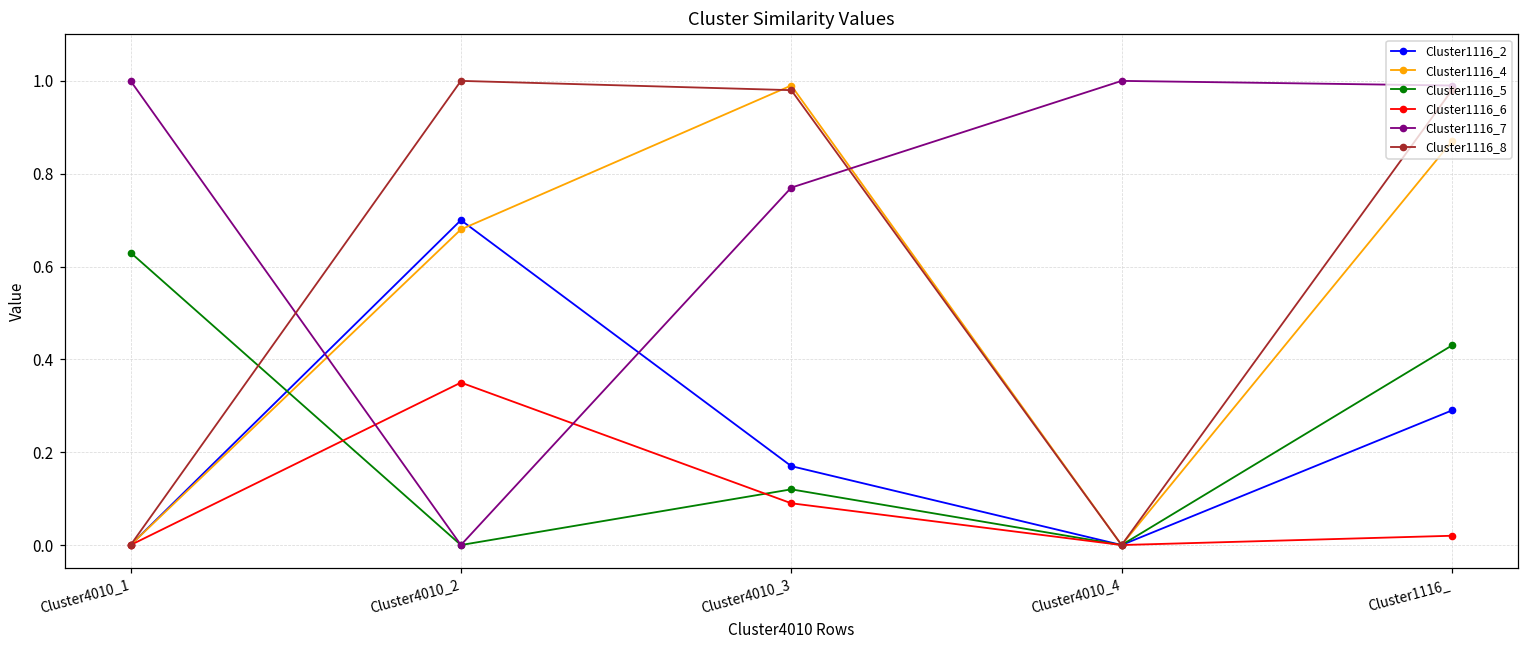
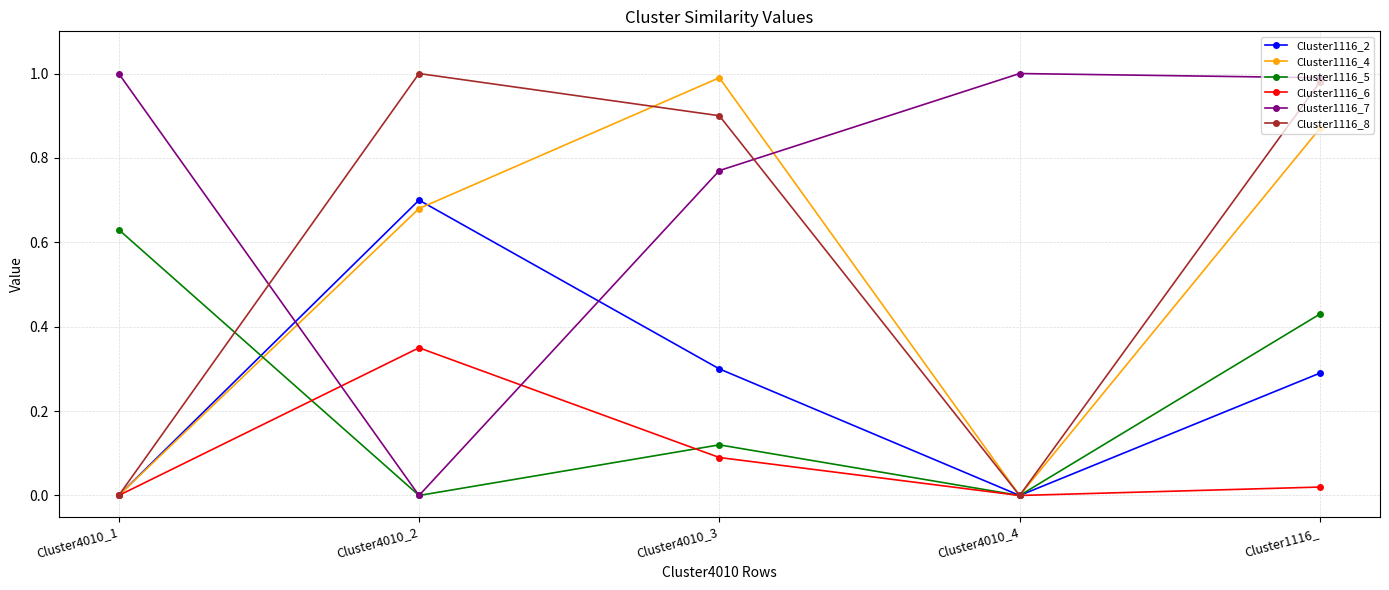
Cluster1116_2, Cluster4010_3: 0.17 -> 0.30
Cluster1116_8, Cluster4010_3: 0.98 -> 0.90
